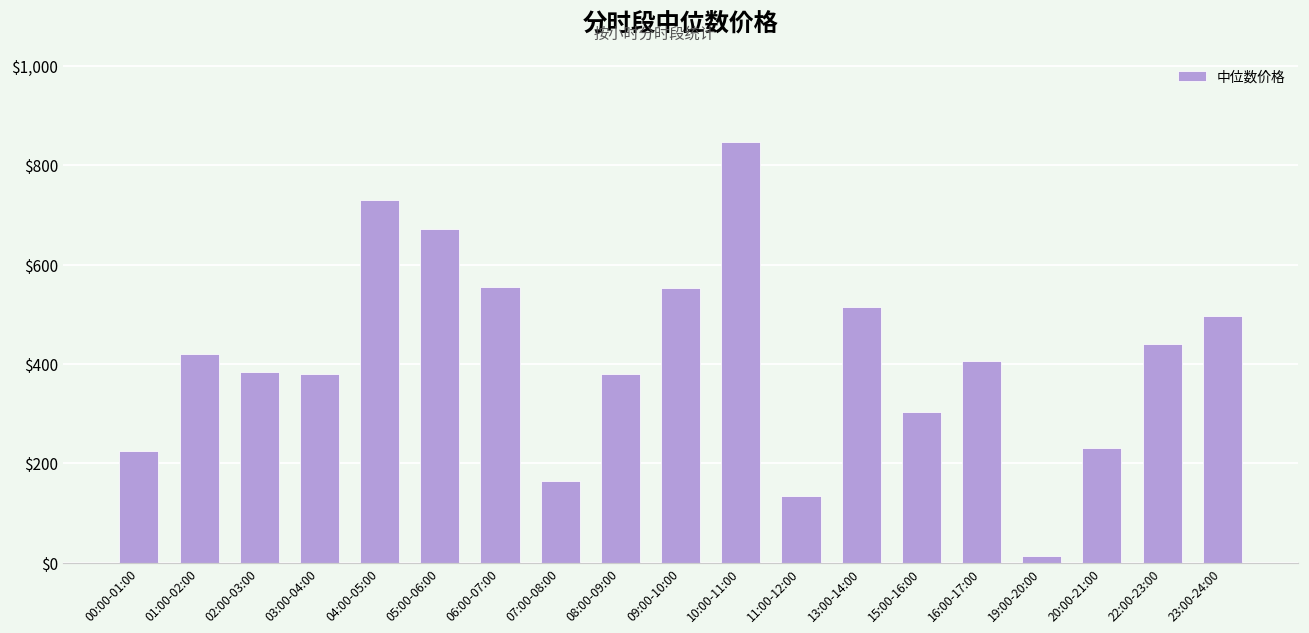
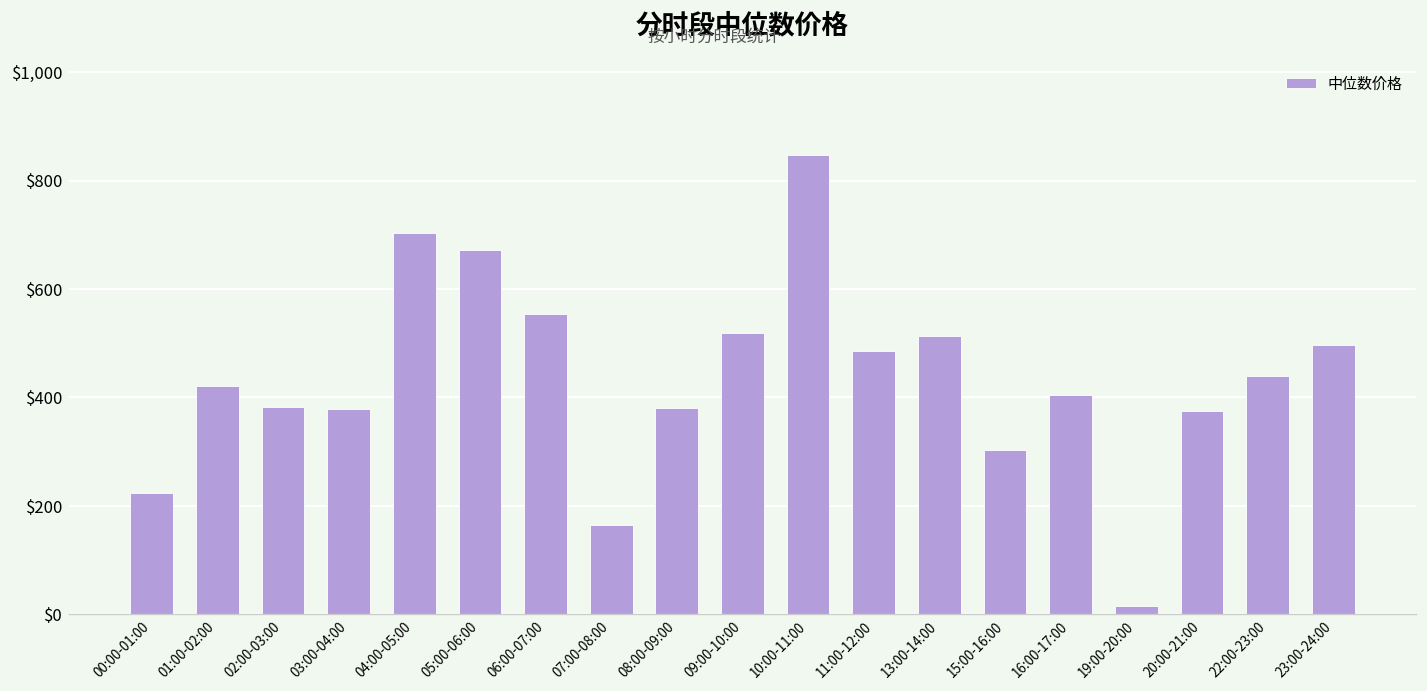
04:00-05:00: $730 -> $700
09:00-10:00: $550 -> $520
11:00-12:00: $130 -> $480
20:00-21:00: $230 -> $370
